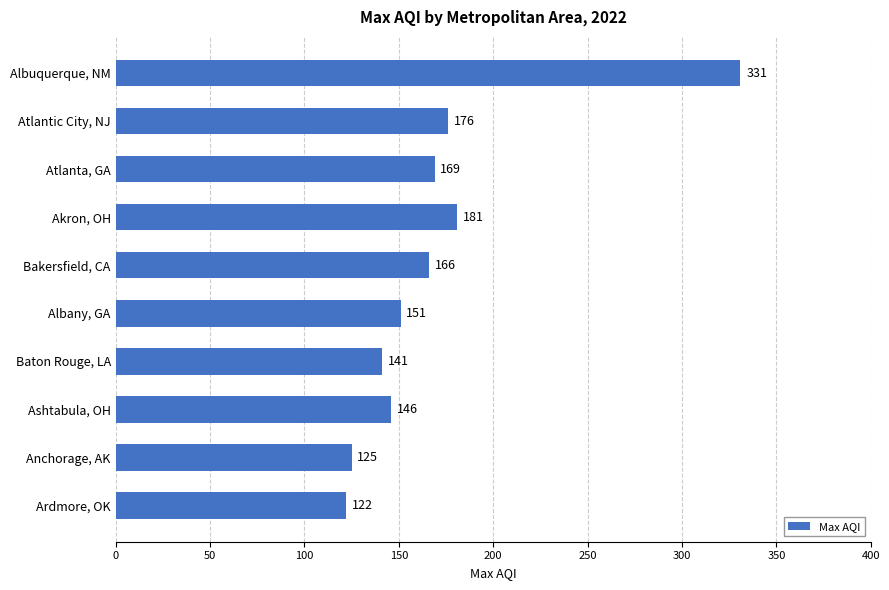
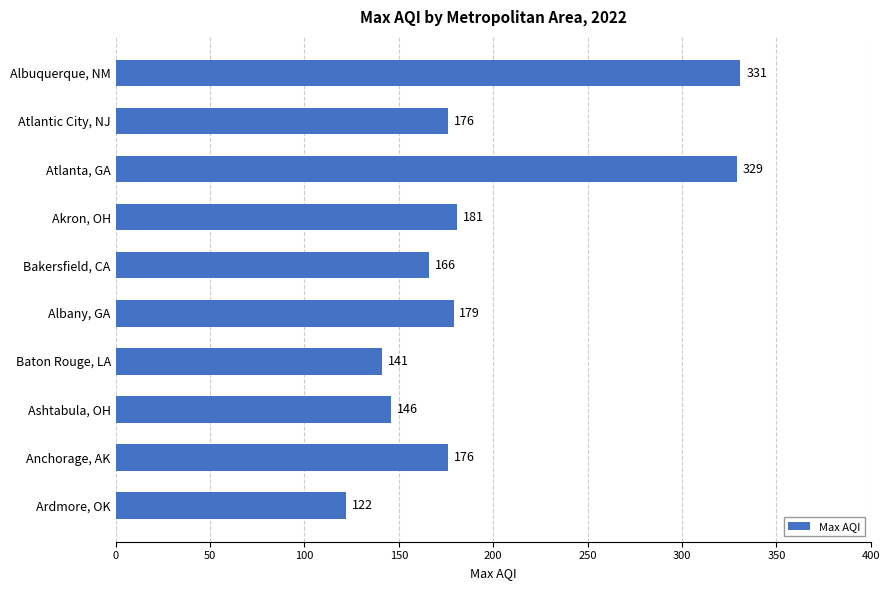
Atlanta, GA: 169 -> 329
Albany, GA: 151 -> 179
Anchorage, AK: 125 -> 176
